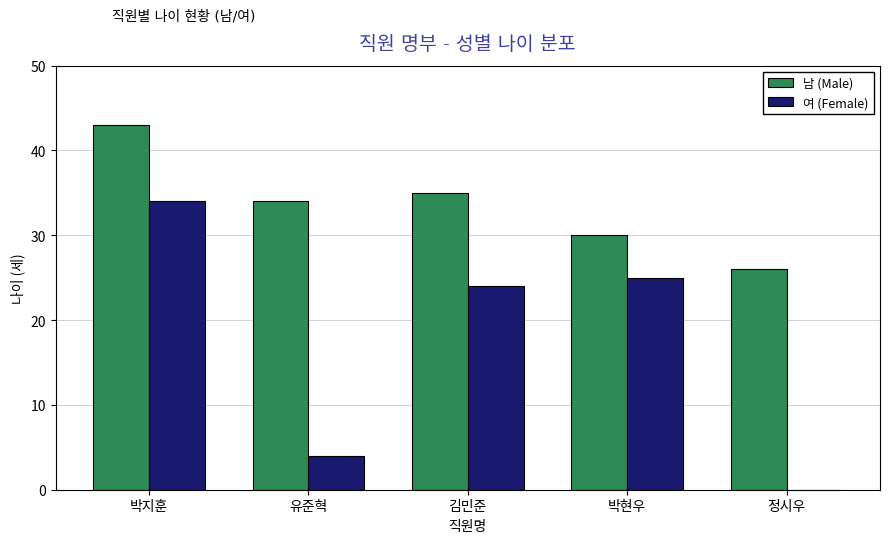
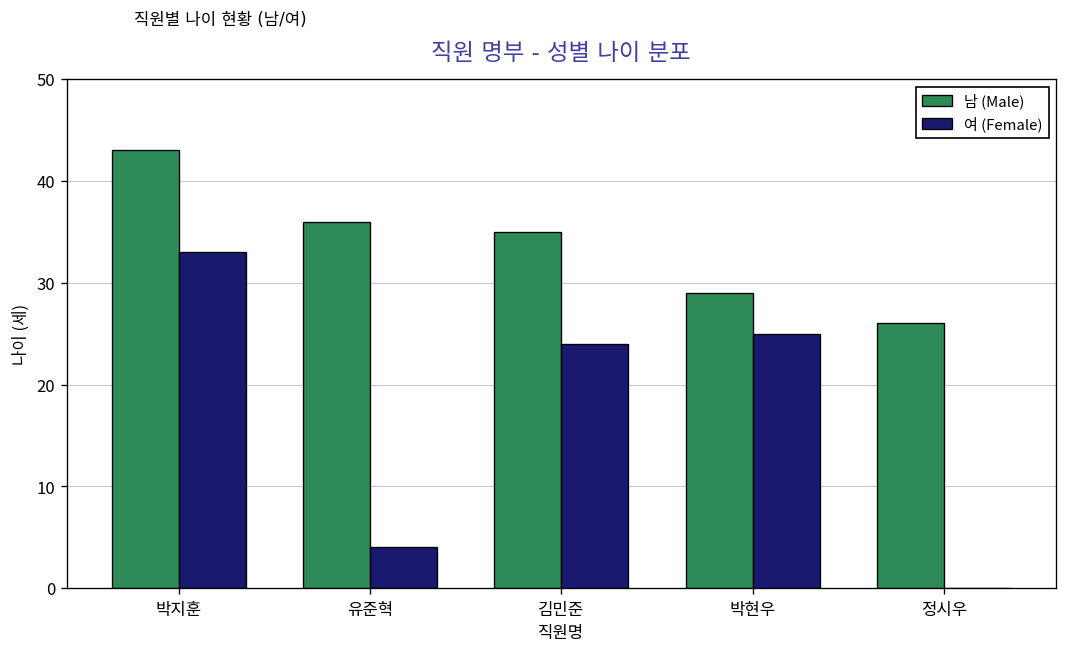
여 (Female), 박지훈: 34 -> 33
남 (Male), 유준혁: 34 -> 36
남 (Male), 박현우: 30 -> 29
